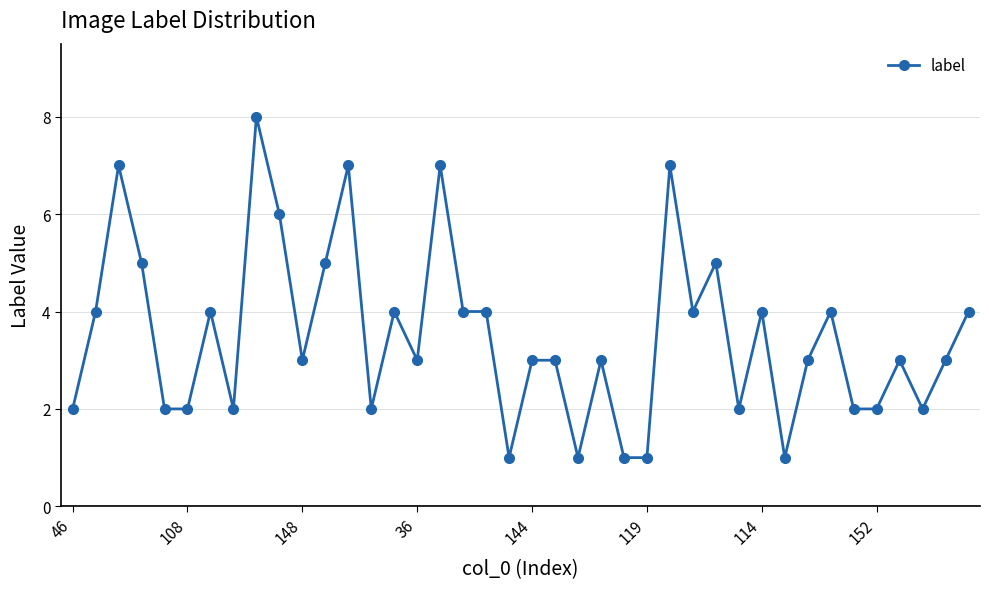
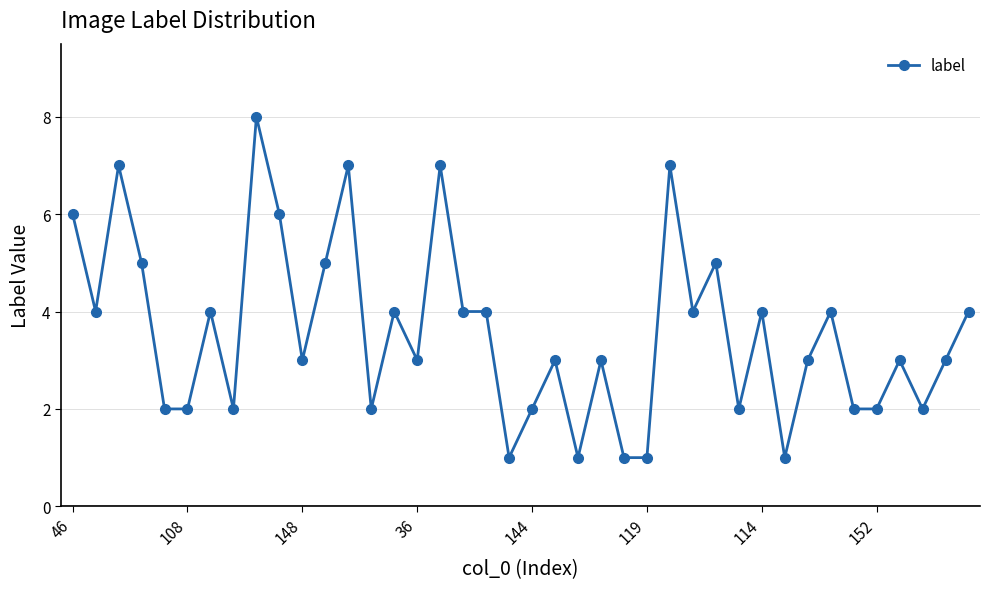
46: 2 -> 6
144: 3 -> 2
